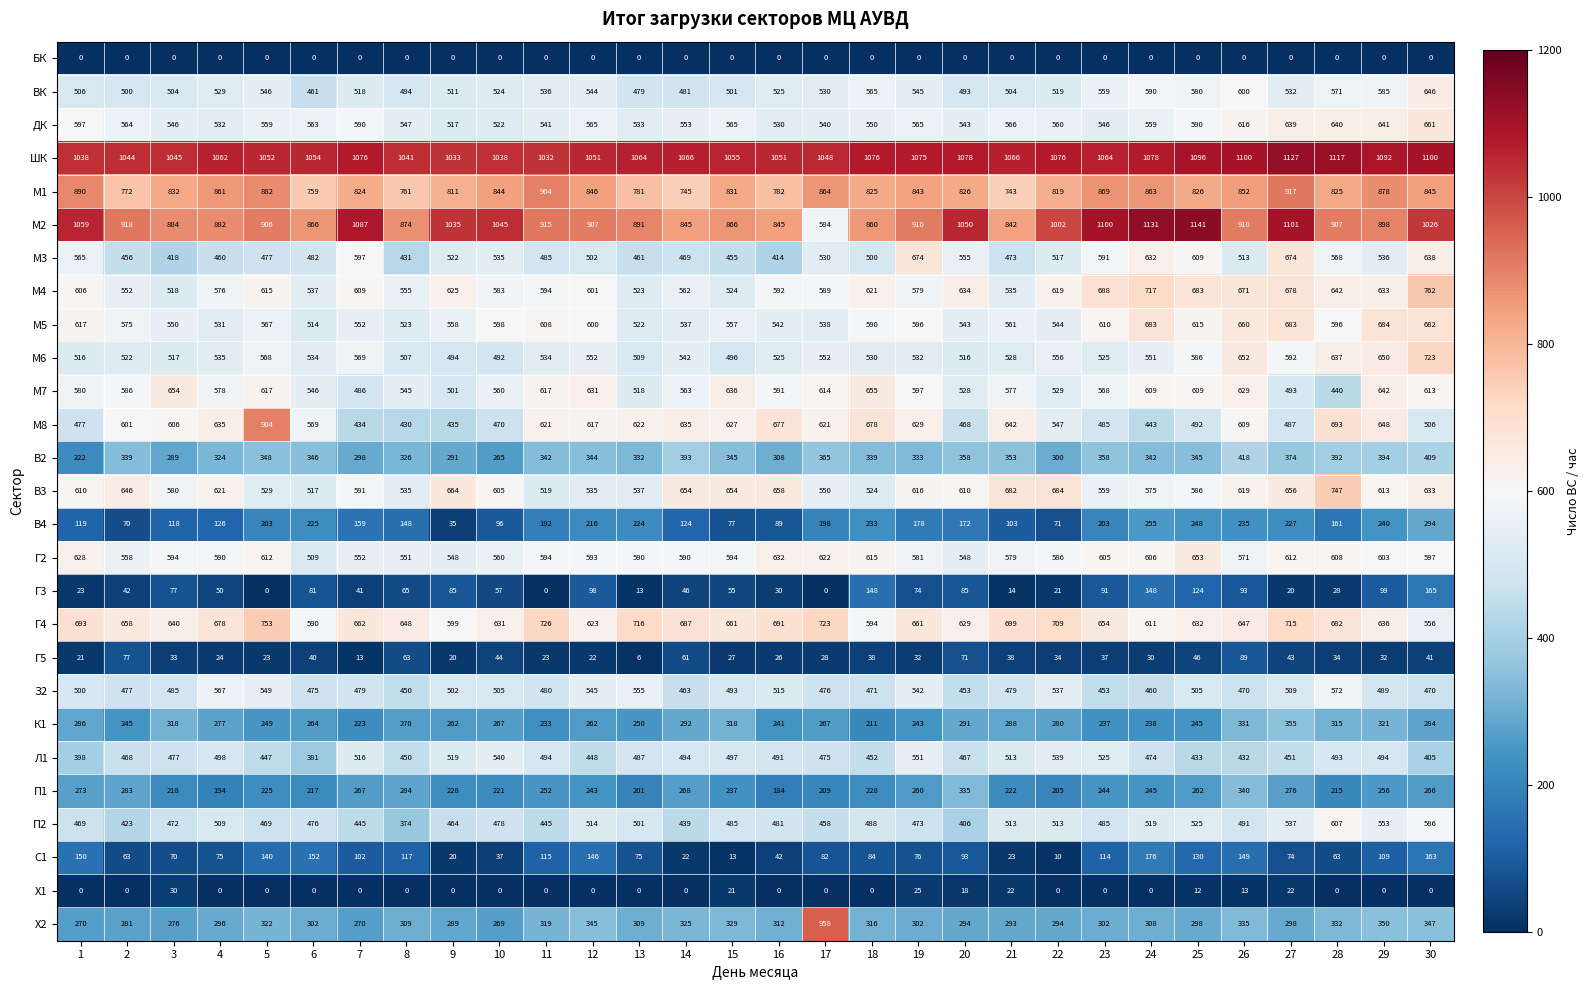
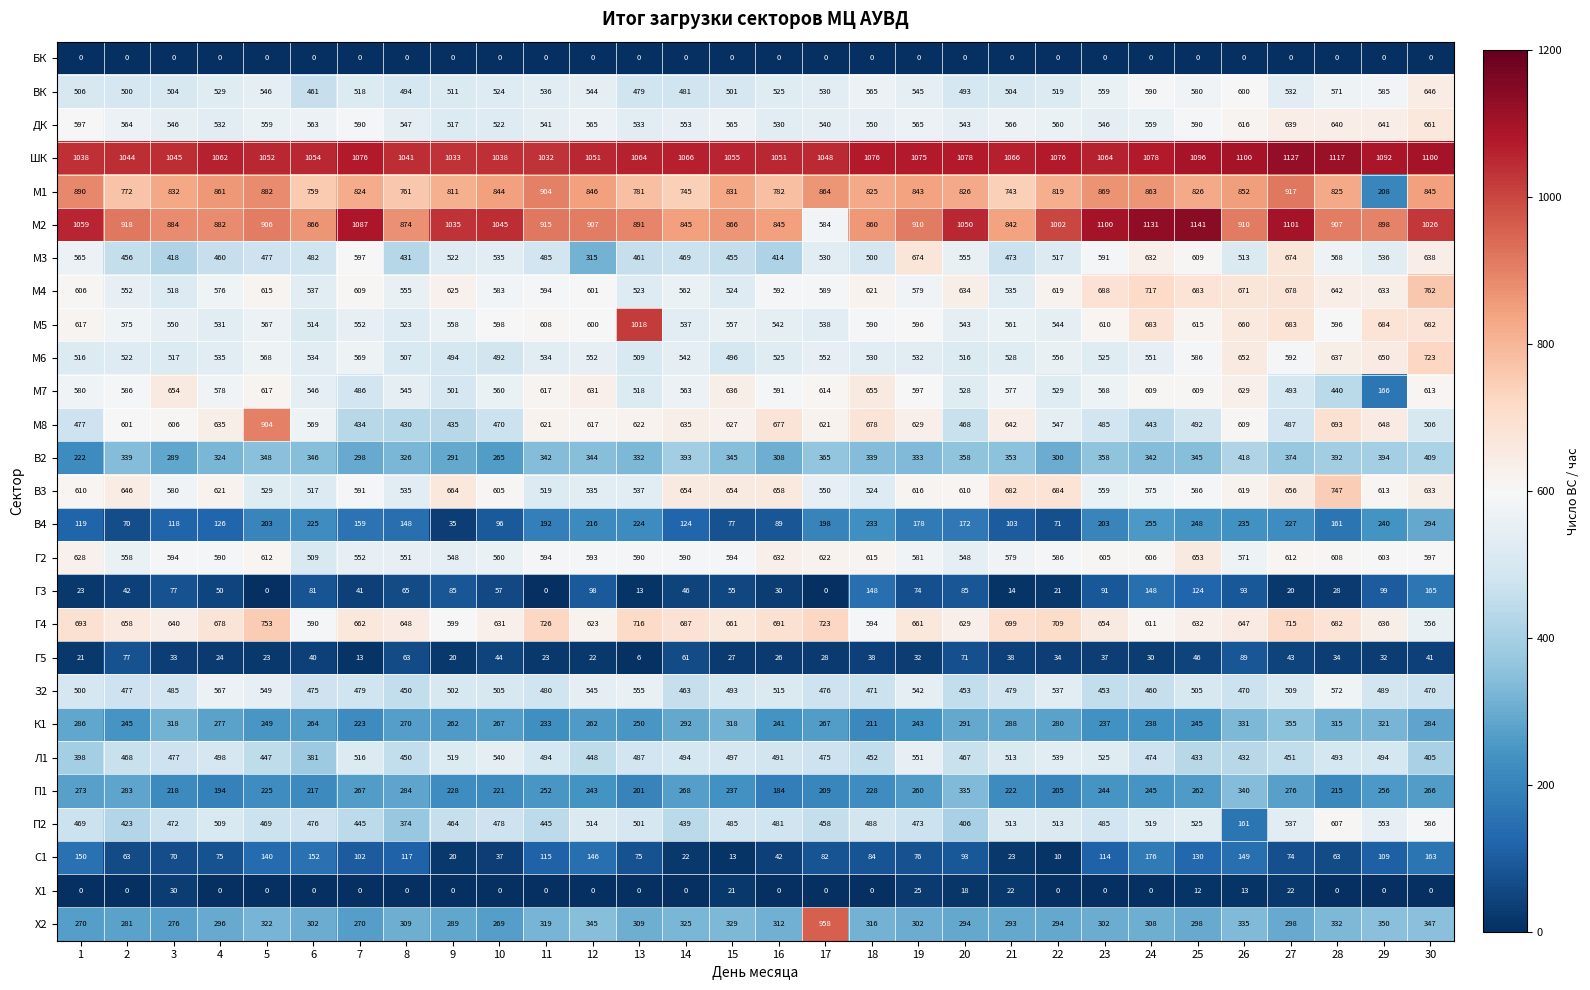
М1, 29: 878 -> 208
М3, 12: 502 -> 315
М5, 13: 522 -> 1018
М7, 29: 642 -> 166
П2, 26: 491 -> 161
